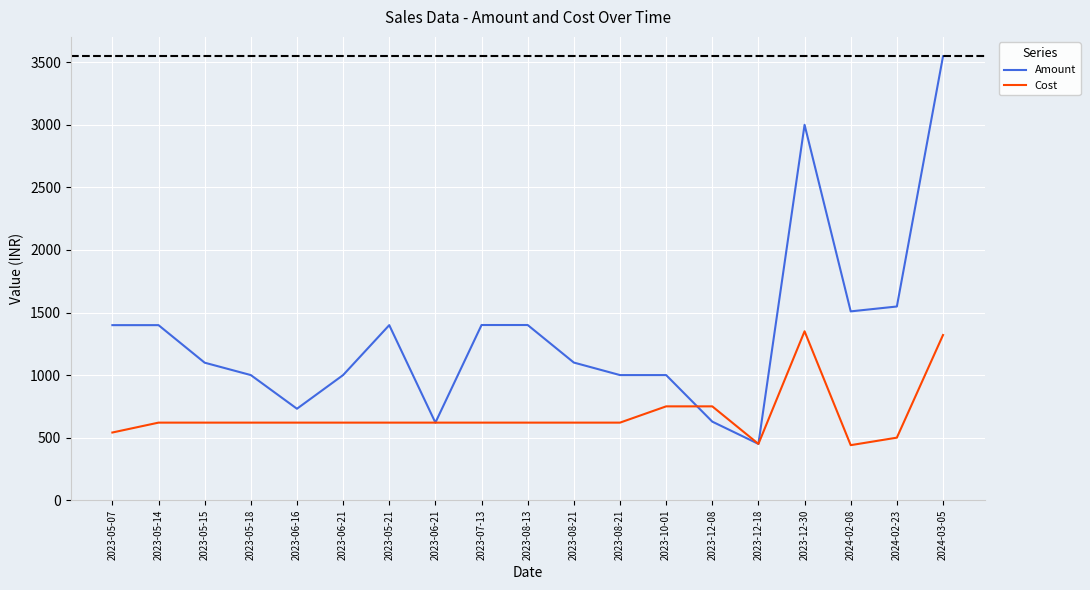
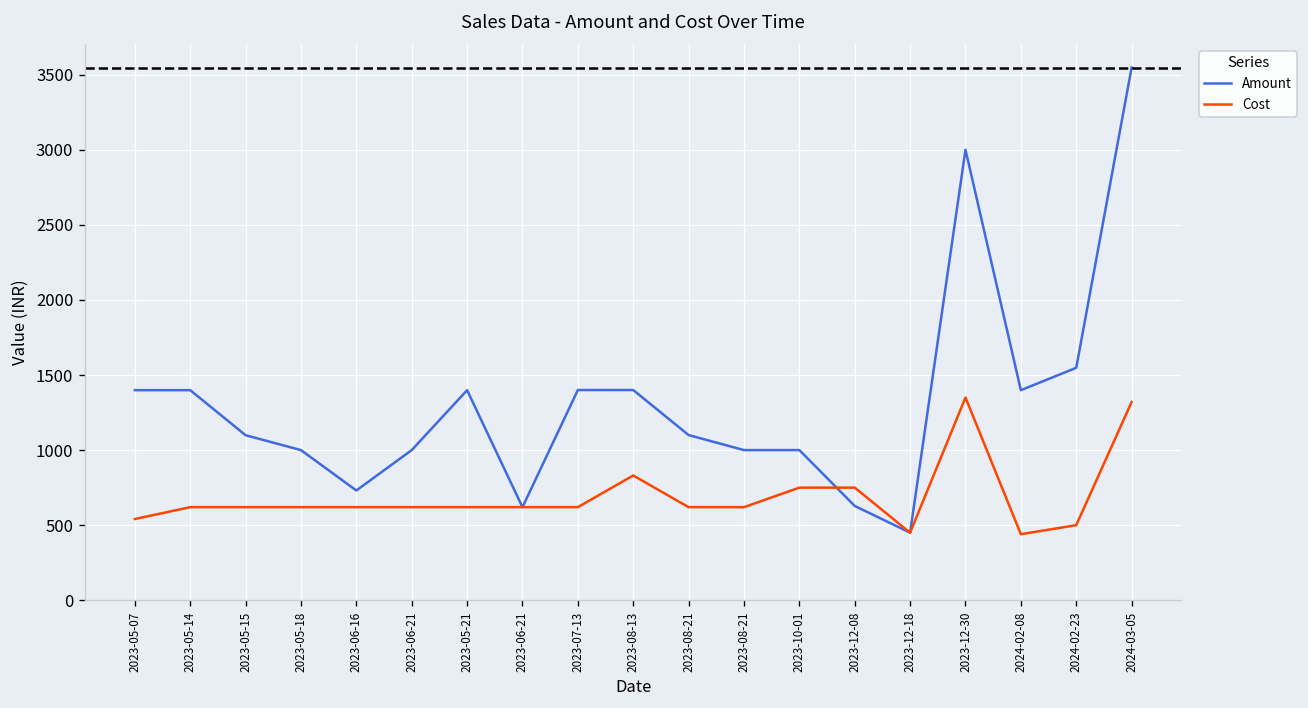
Cost, 2023-08-13: 620 -> 830
Amount, 2024-02-08: 1510 -> 1400
